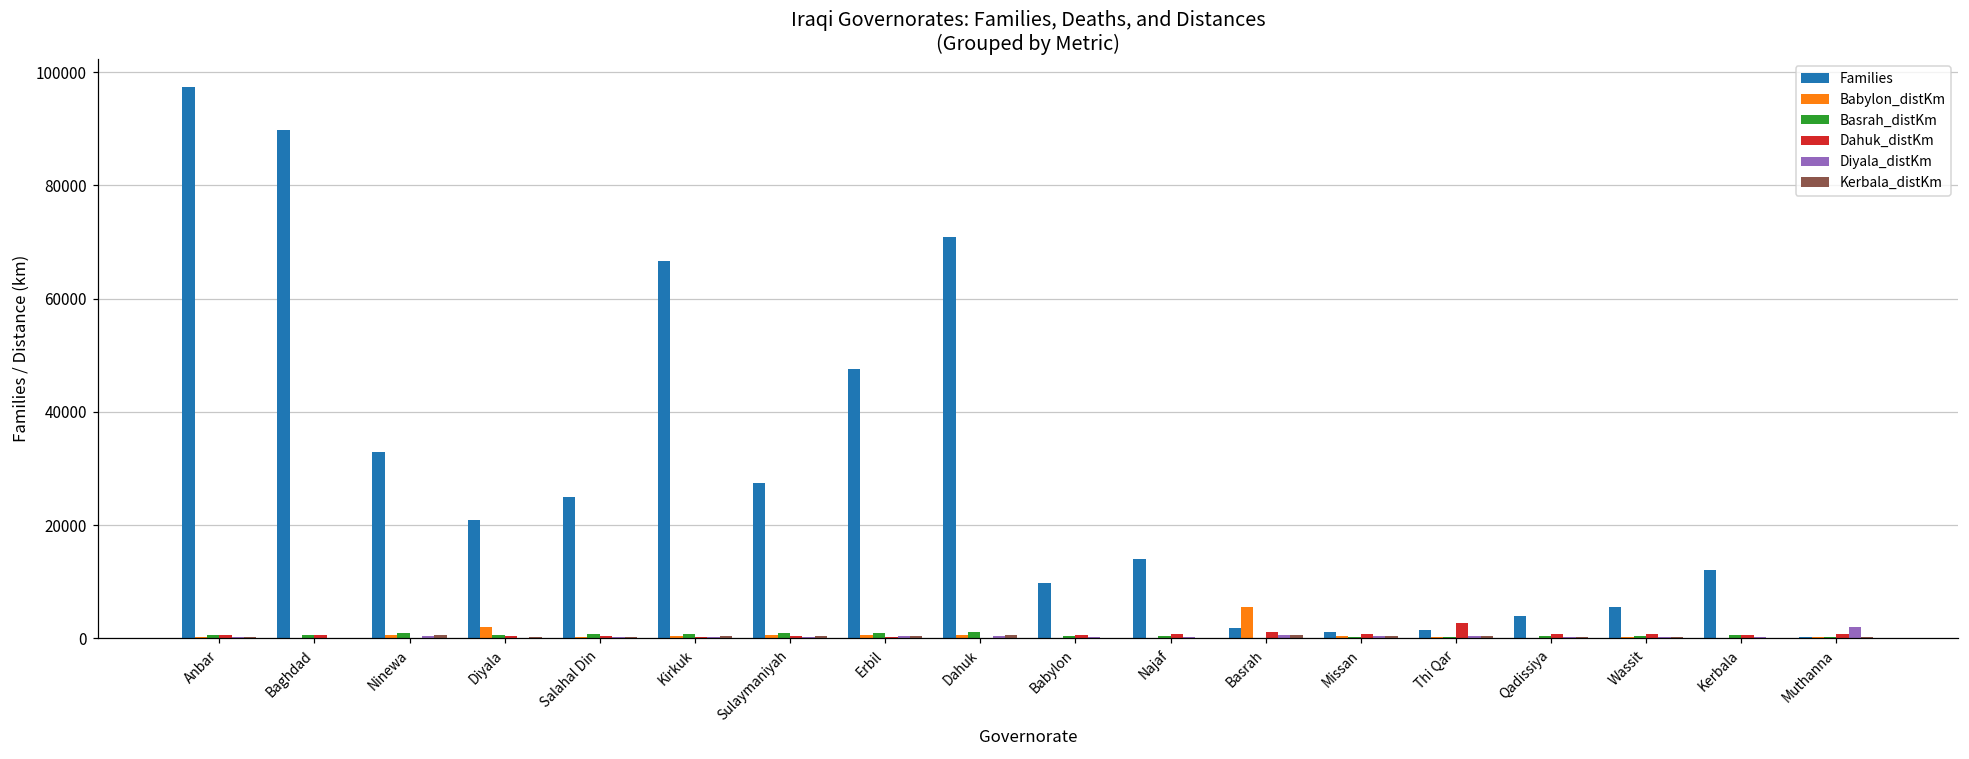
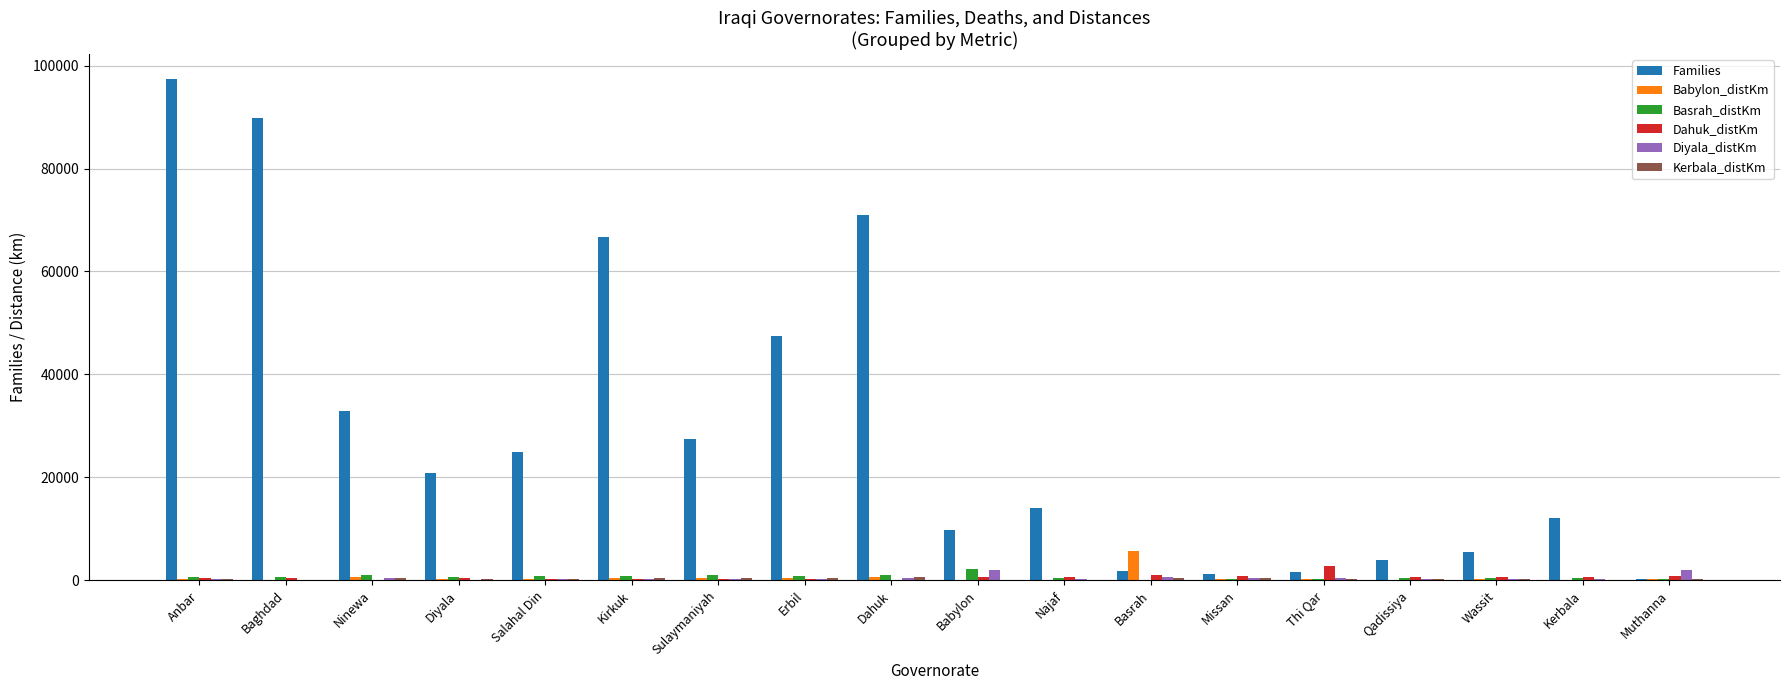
Babylon_distKm, Diyala: 2000 -> 0
Basrah_distKm, Babylon: 0 -> 2000
Diyala_distKm, Babylon: 0 -> 2000
